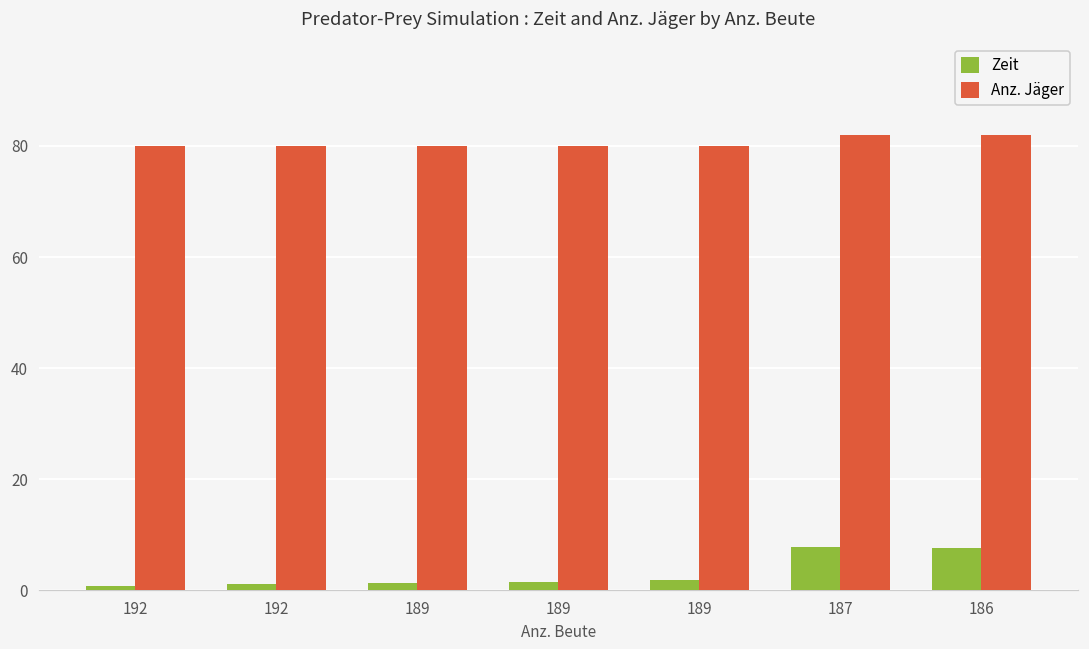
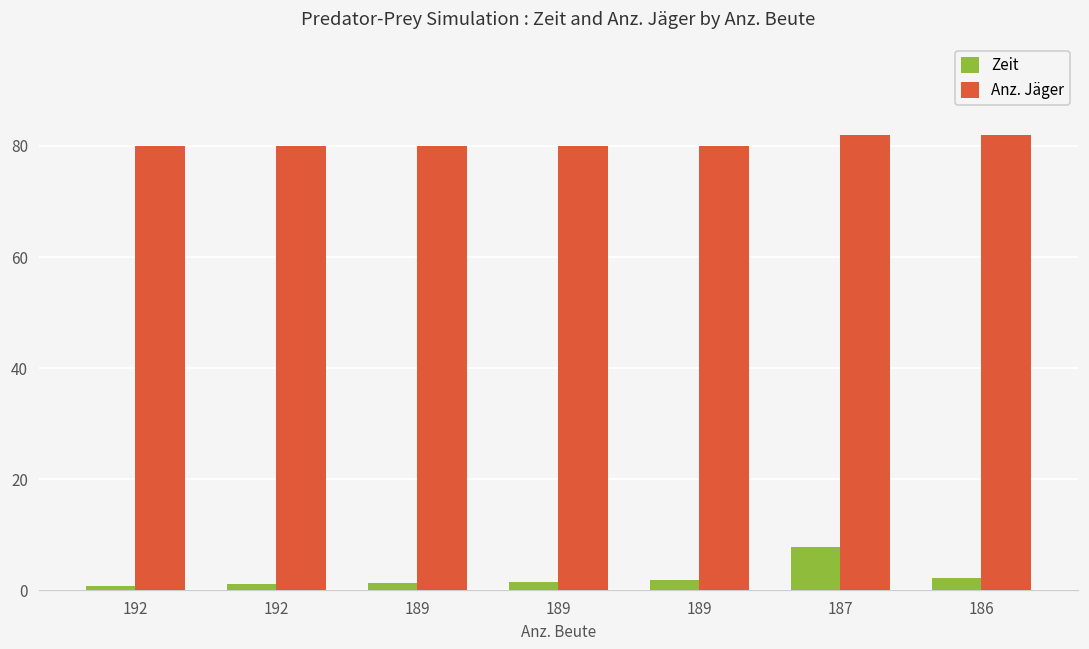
Zeit, 186: 8 -> 2
